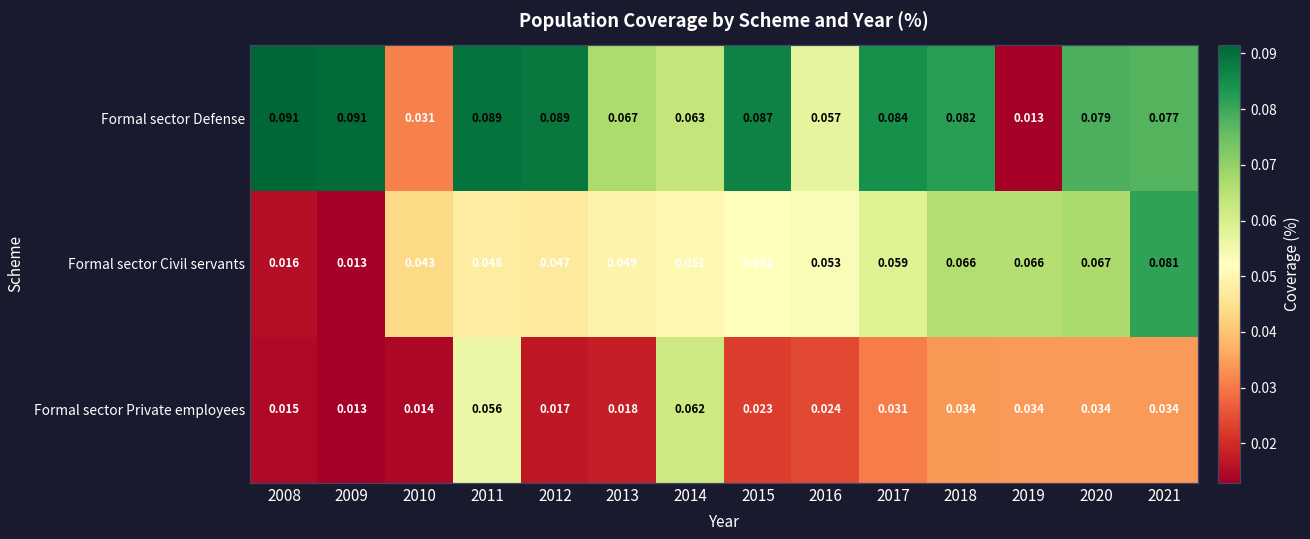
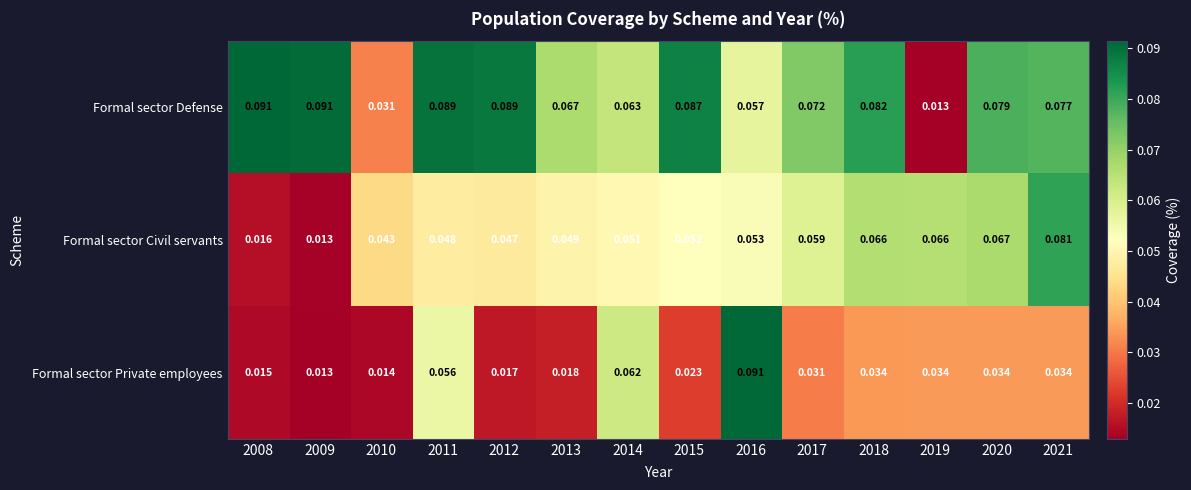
Formal sector Defense, 2017: 0.084 -> 0.072
Formal sector Private employees, 2016: 0.024 -> 0.091
